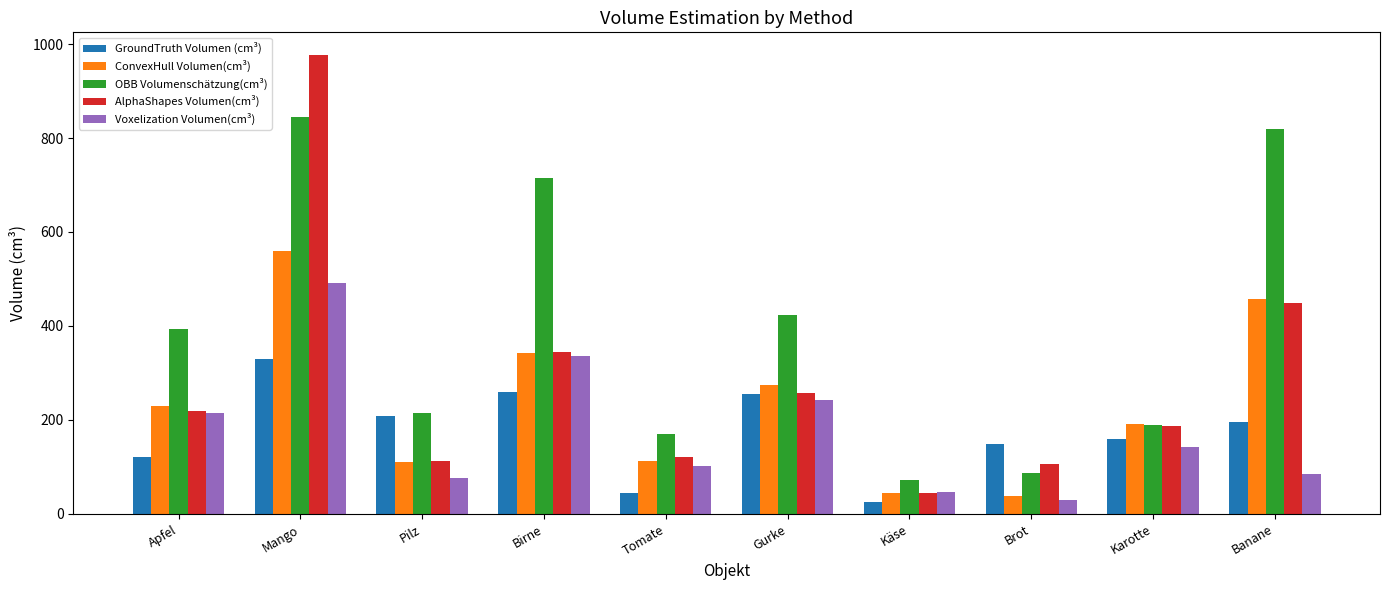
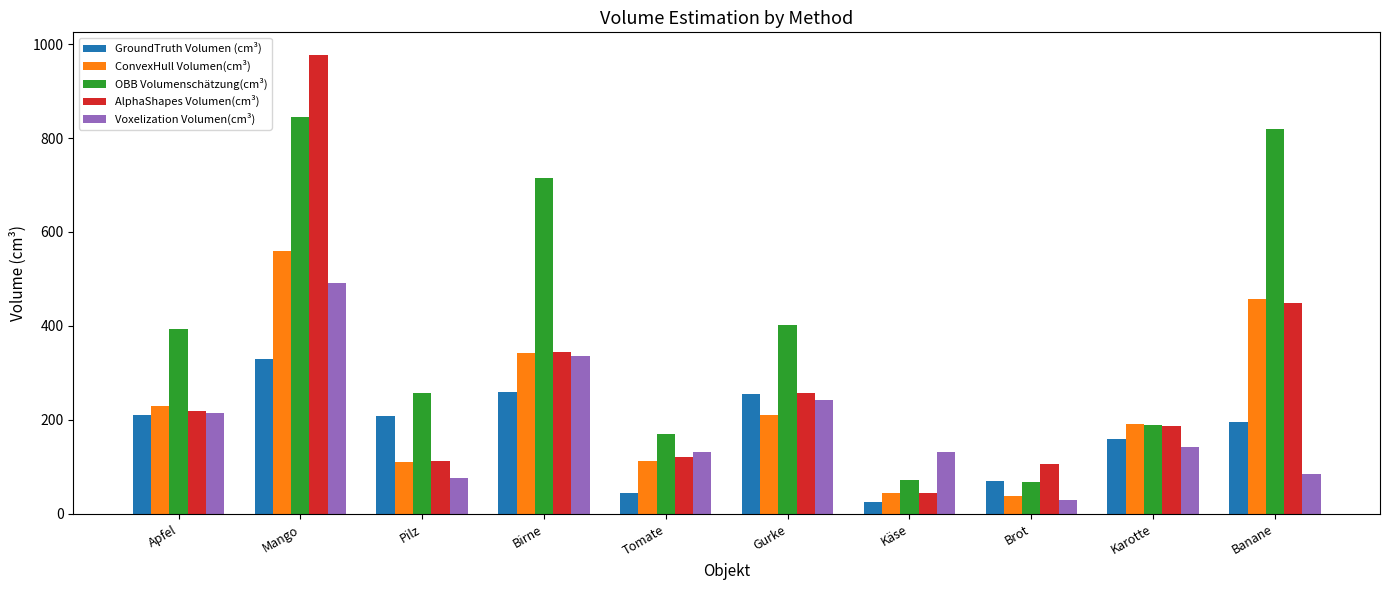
GroundTruth Volumen (cm³), Apfel: 120 -> 210
OBB Volumenschätzung(cm³), Pilz: 210 -> 260
Voxelization Volumen(cm³), Tomate: 100 -> 130
ConvexHull Volumen(cm³), Gurke: 270 -> 210
OBB Volumenschätzung(cm³), Gurke: 420 -> 400
Voxelization Volumen(cm³), Käse: 50 -> 130
GroundTruth Volumen (cm³), Brot: 150 -> 70
OBB Volumenschätzung(cm³), Brot: 90 -> 70
